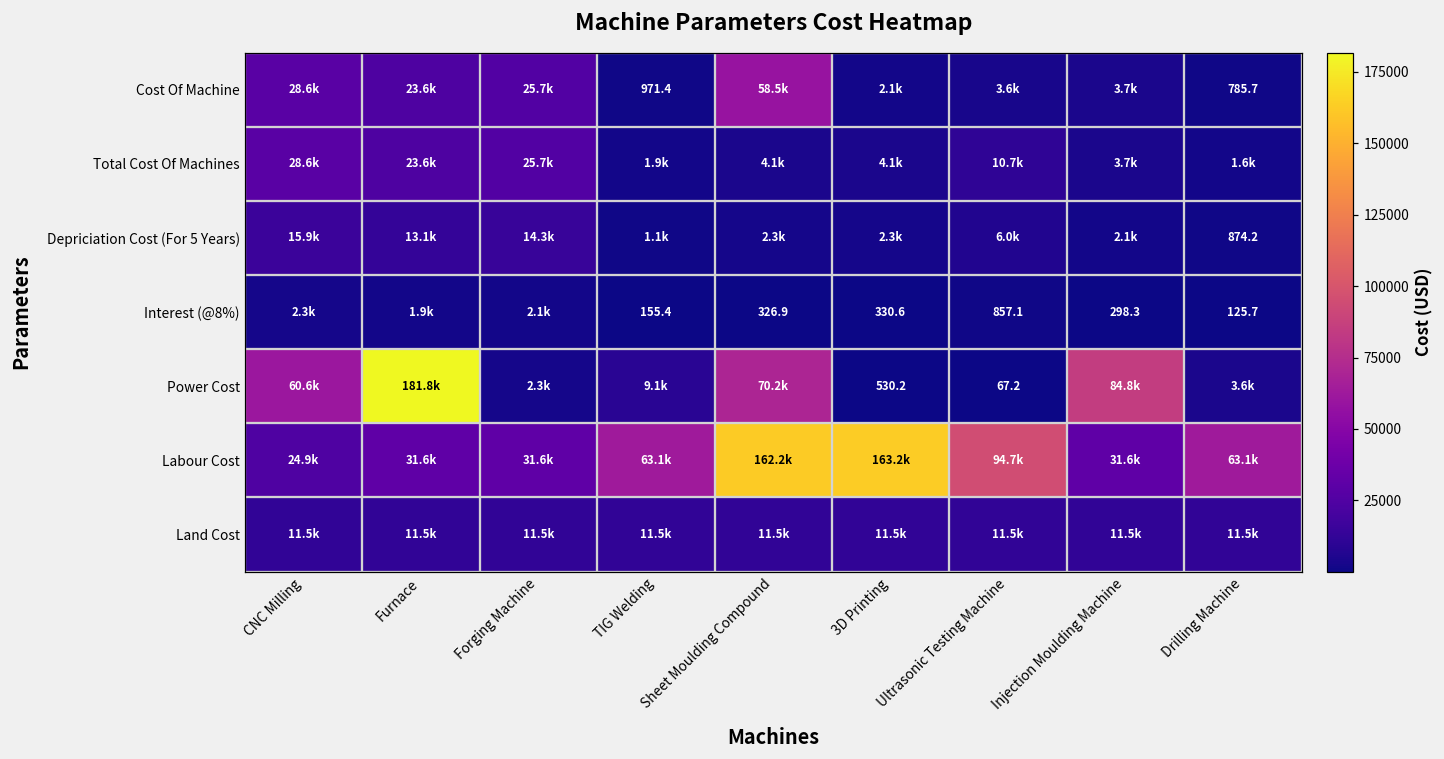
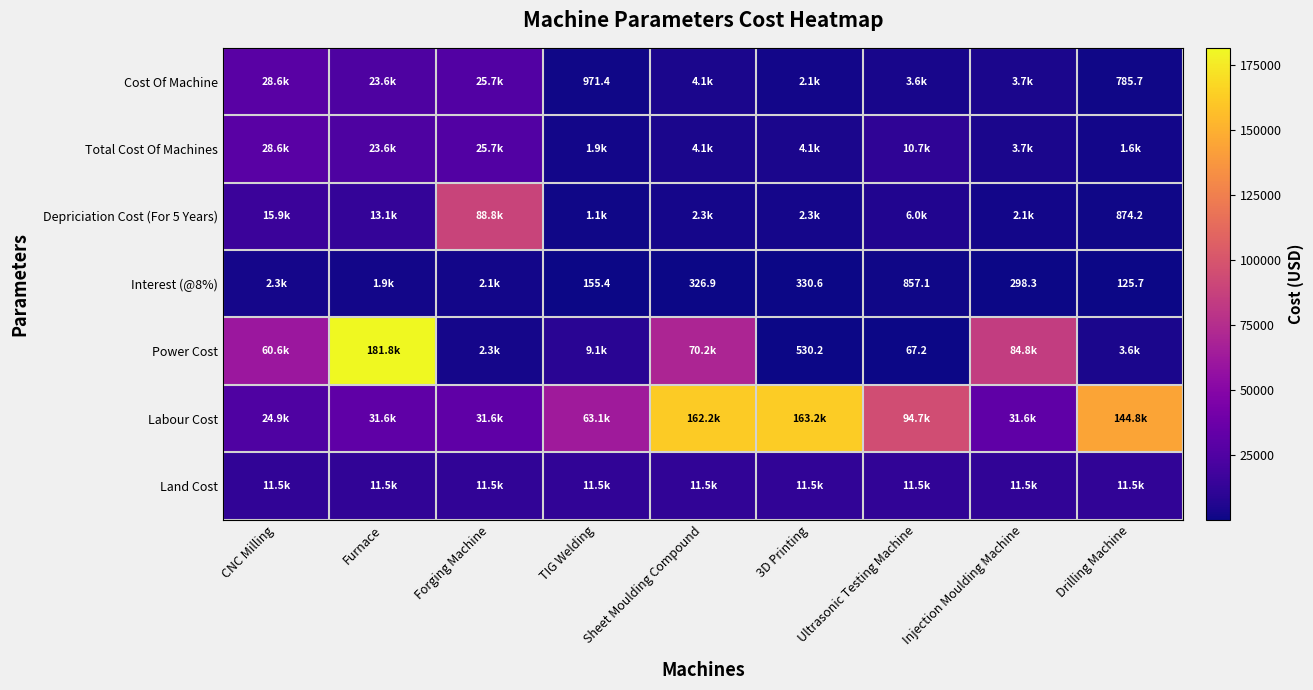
Cost Of Machine, Sheet Moulding Compound: 58.5k -> 4.1k
Depriciation Cost (For 5 Years), Forging Machine: 14.3k -> 88.8k
Labour Cost, Drilling Machine: 63.1k -> 144.8k
